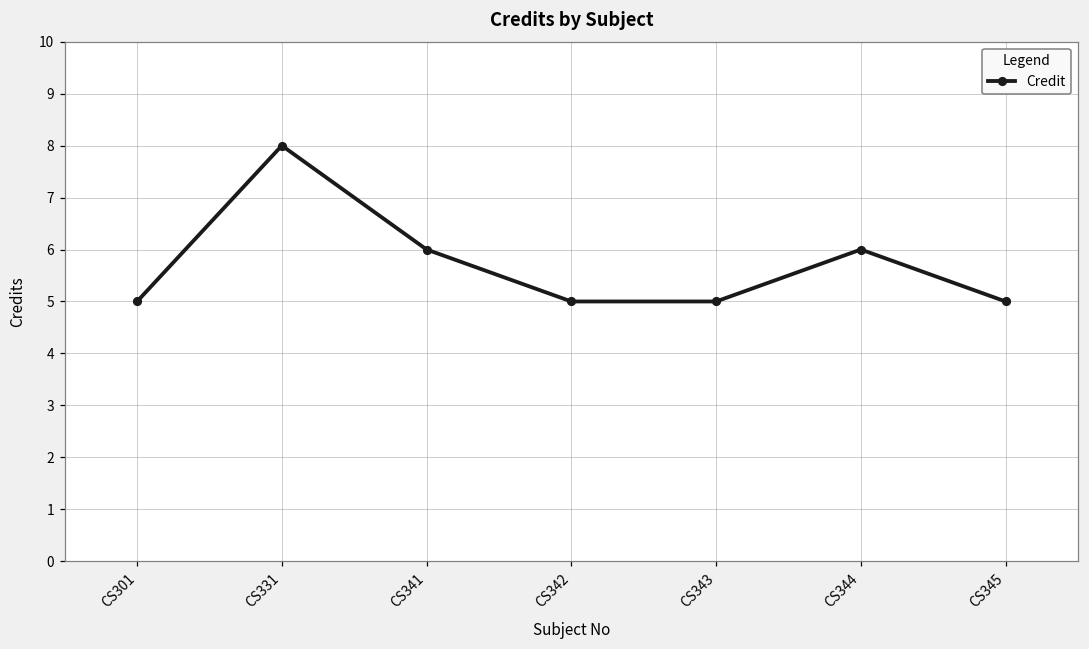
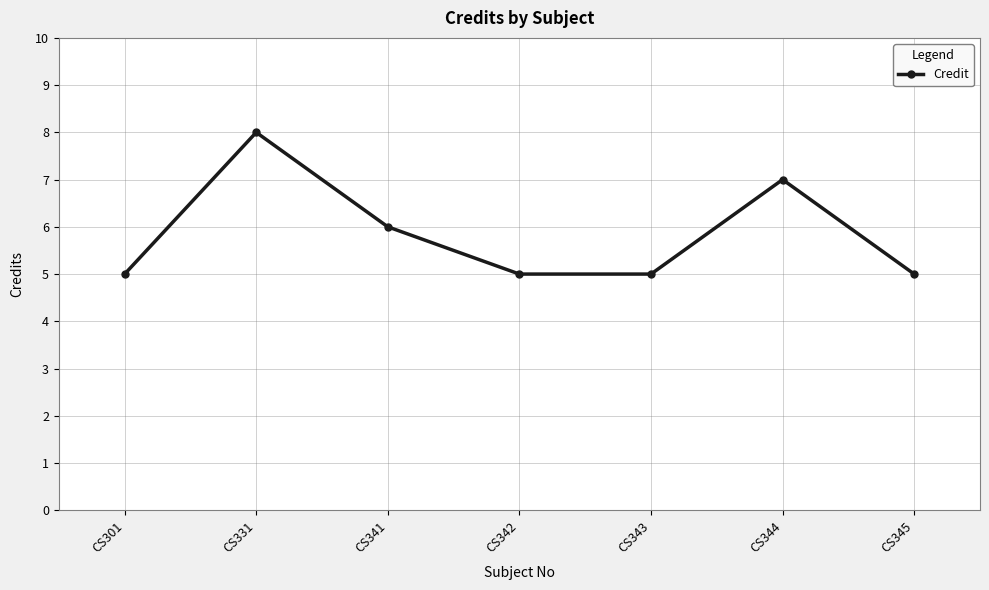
CS344: 6 -> 7
